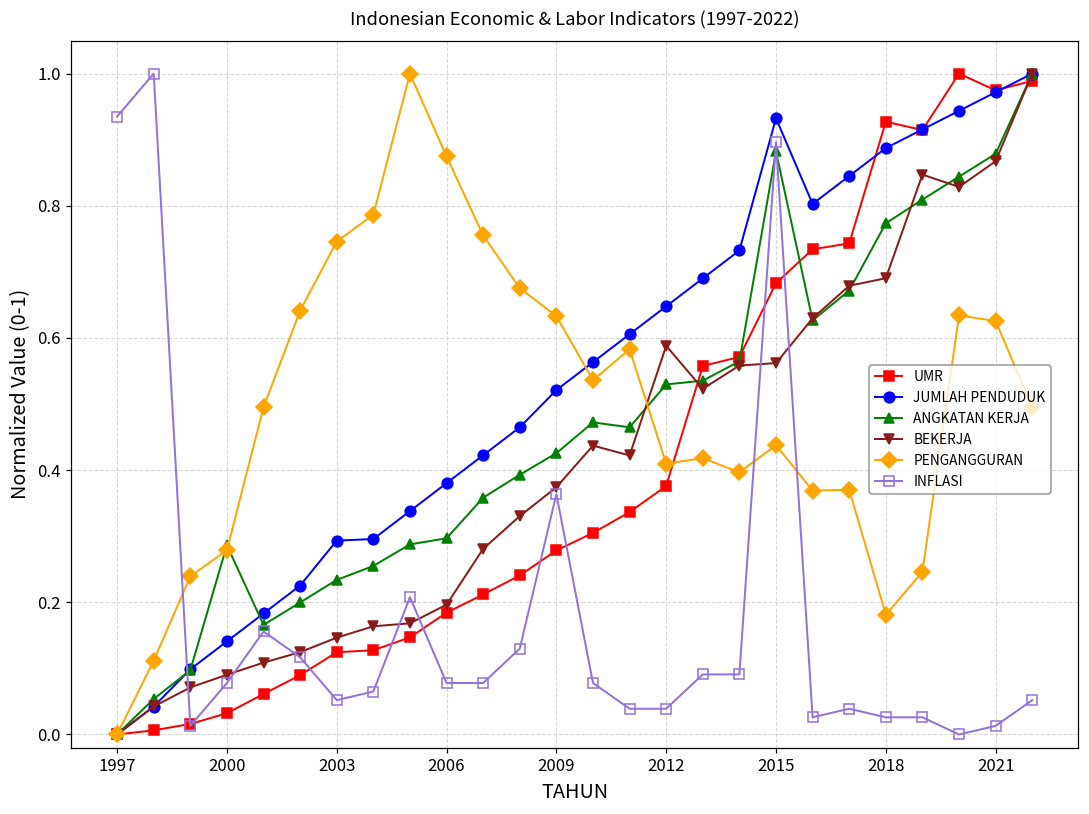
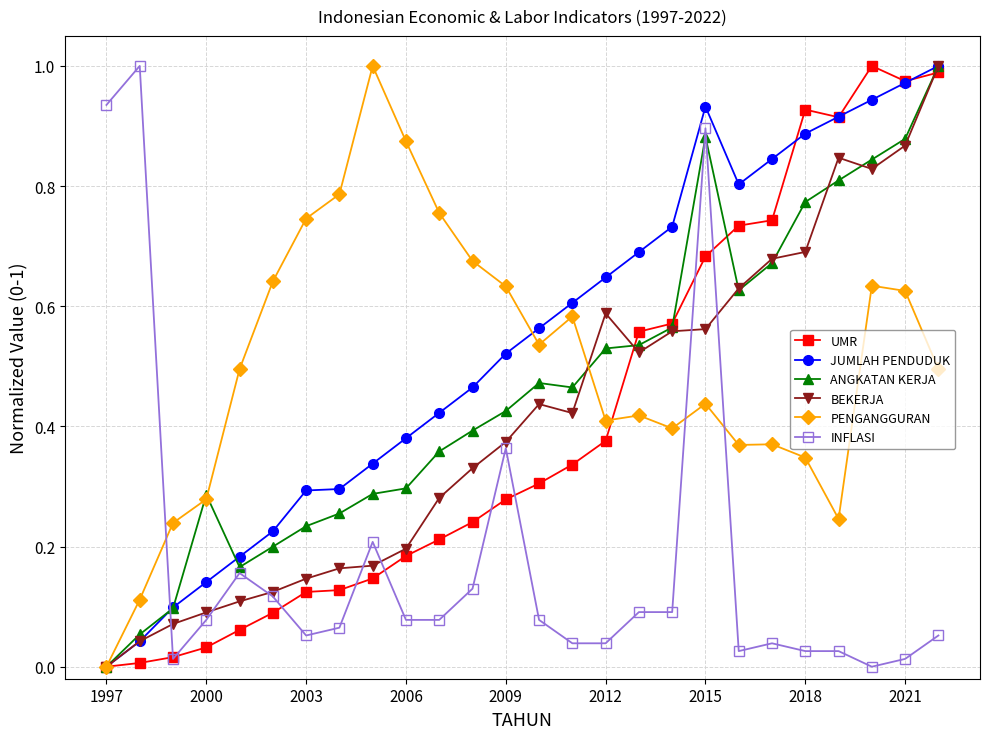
PENGANGGURAN, 2018: 0.18 -> 0.35
